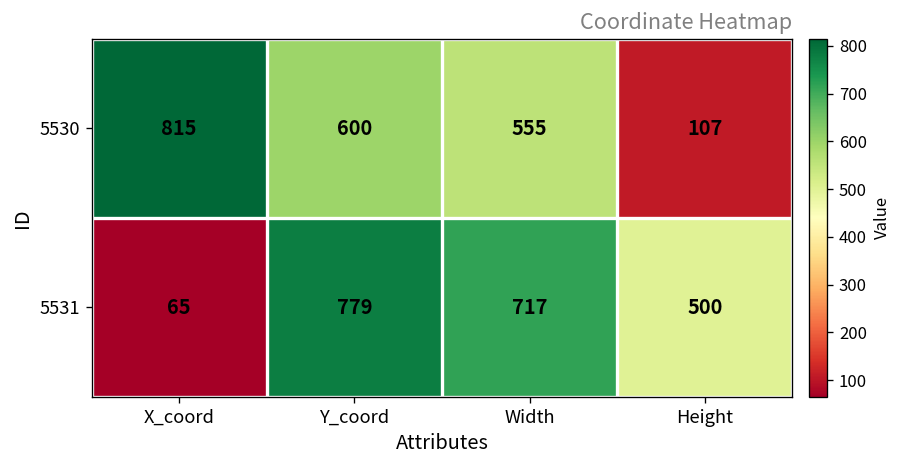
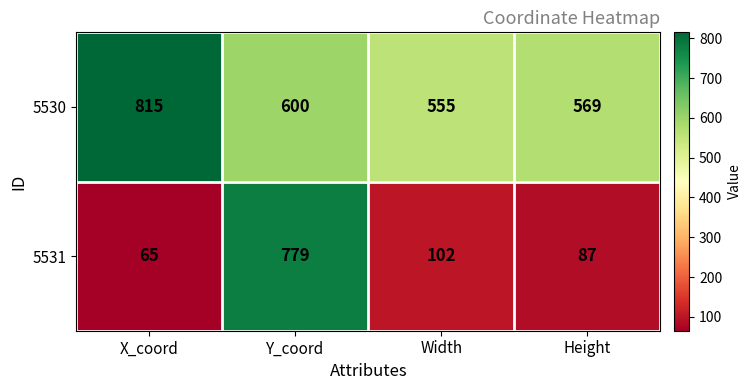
5530, Height: 107 -> 569
5531, Width: 717 -> 102
5531, Height: 500 -> 87
